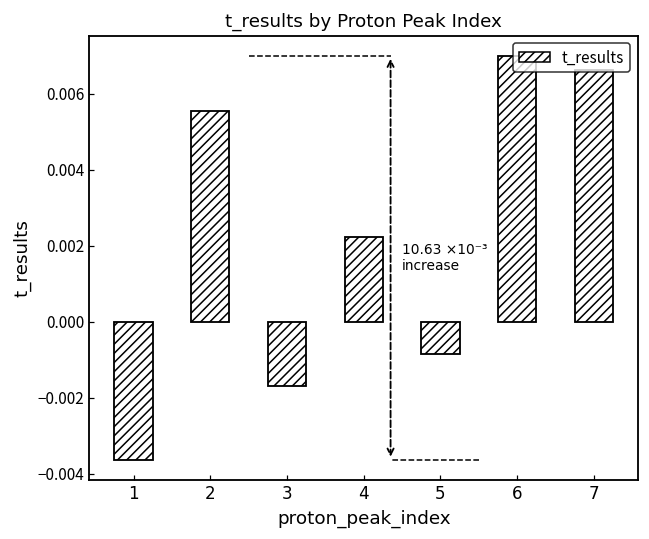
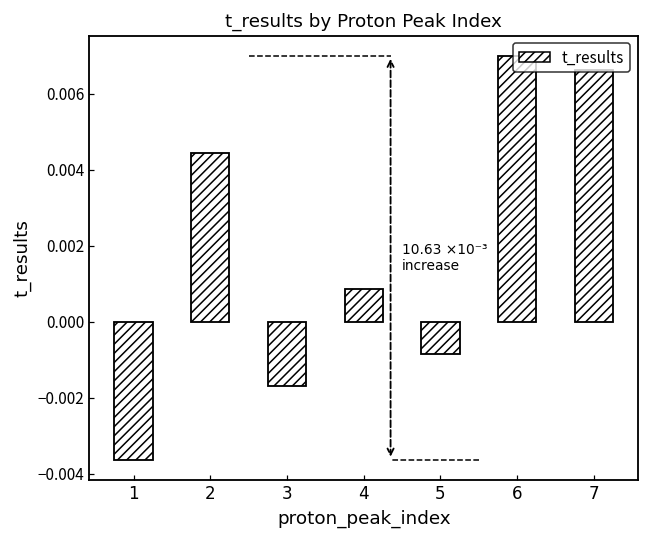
2: 0.0055 -> 0.0044
4: 0.0022 -> 0.0008
